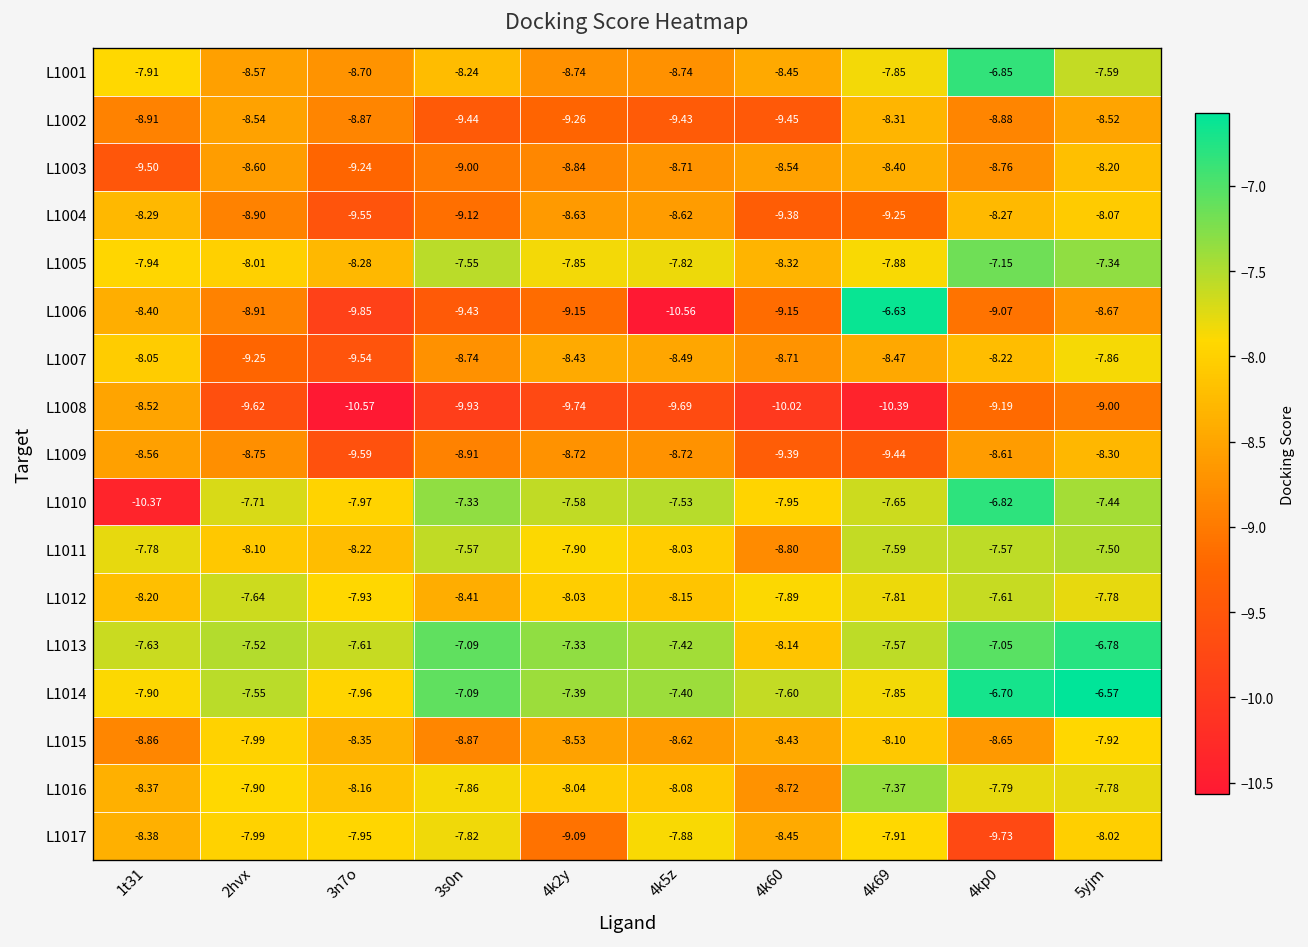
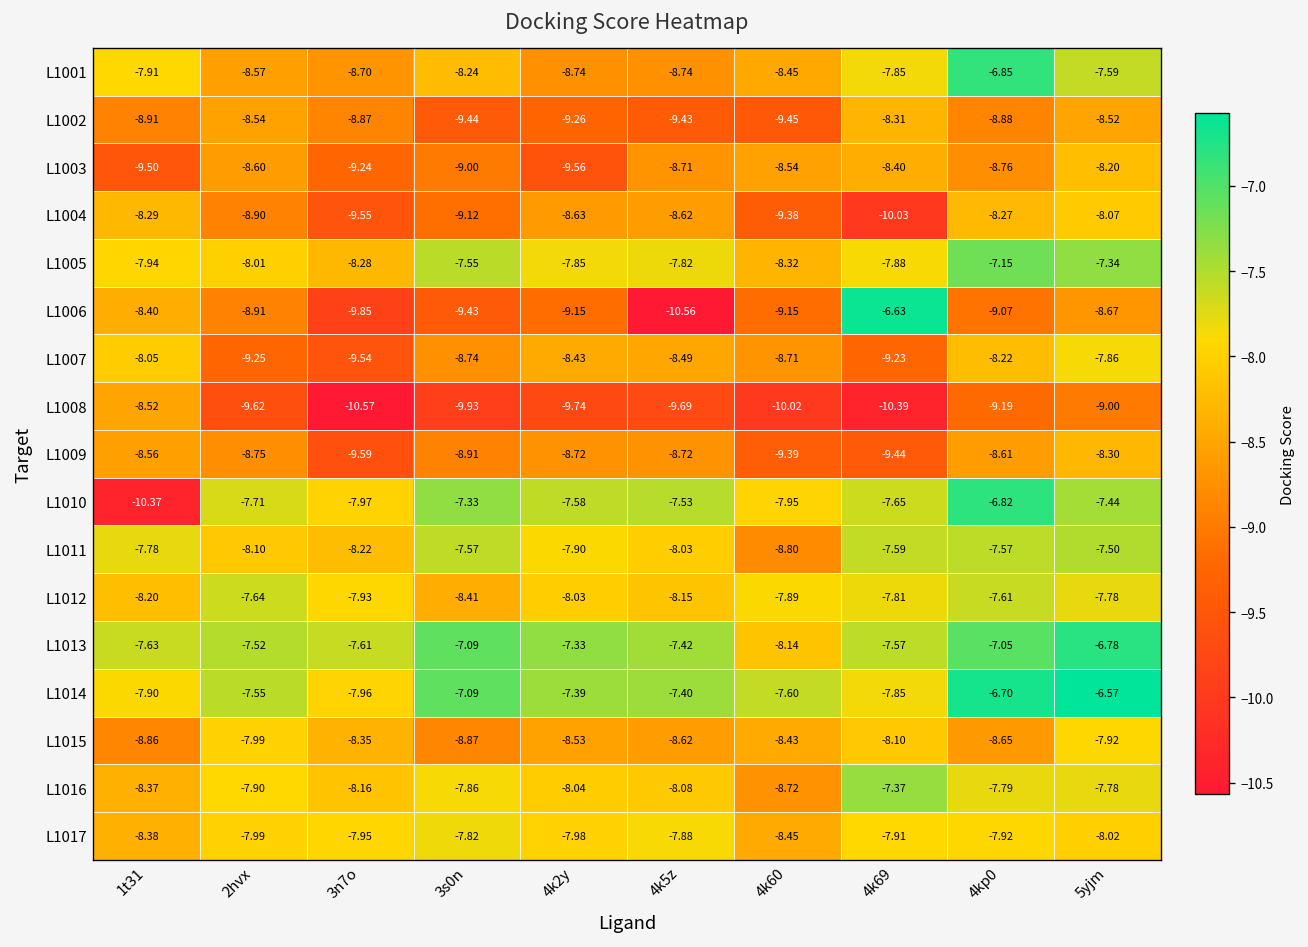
L1003, 4k2y: -8.84 -> -9.56
L1004, 4k69: -9.25 -> -10.03
L1007, 4k69: -8.47 -> -9.23
L1017, 4k2y: -9.09 -> -7.98
L1017, 4kp0: -9.73 -> -7.92
